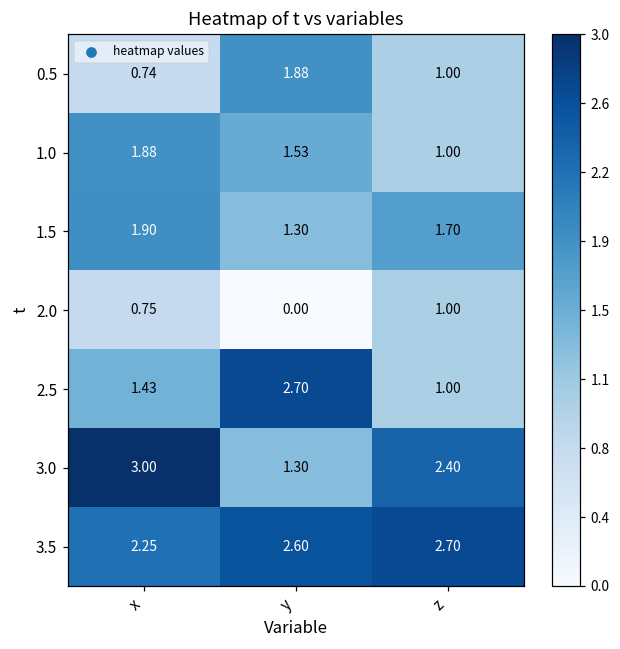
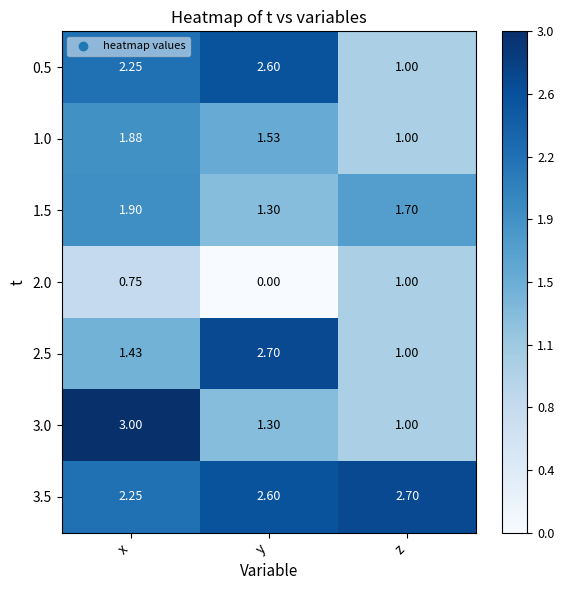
0.5, x: 0.74 -> 2.25
0.5, y: 1.88 -> 2.60
3.0, z: 2.40 -> 1.00
